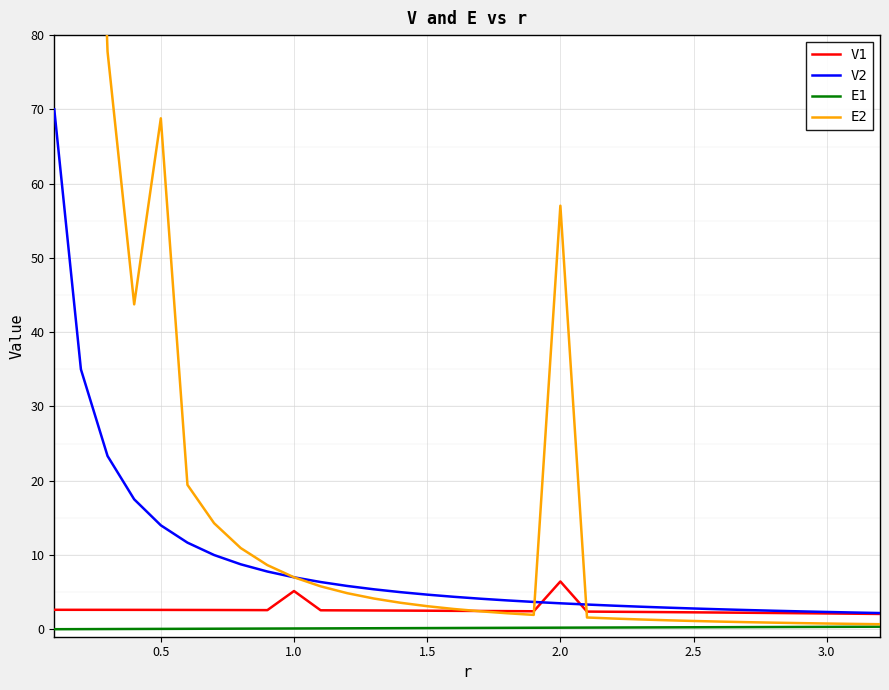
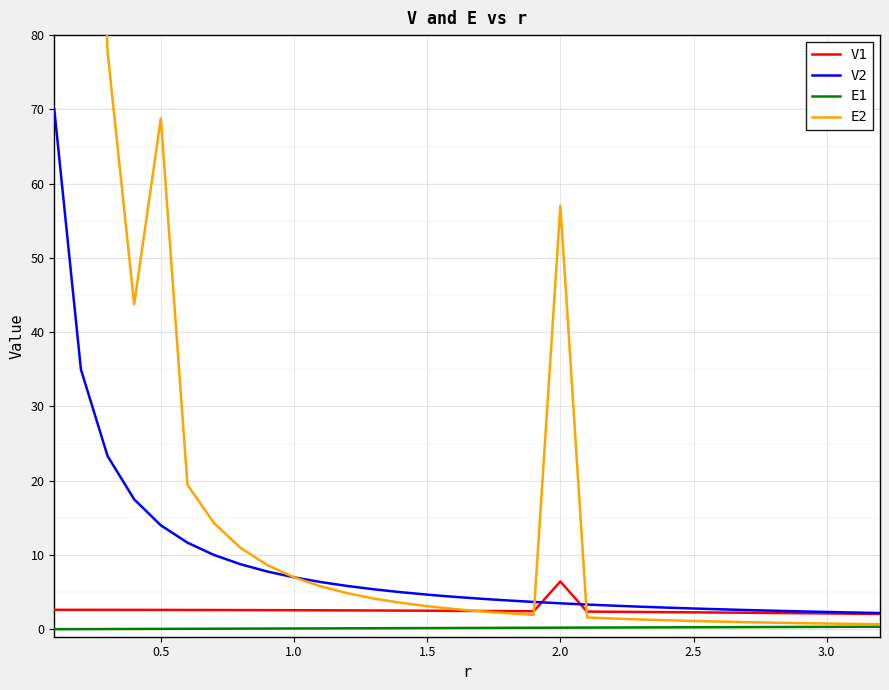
V1, 1.0: 5 -> 3
